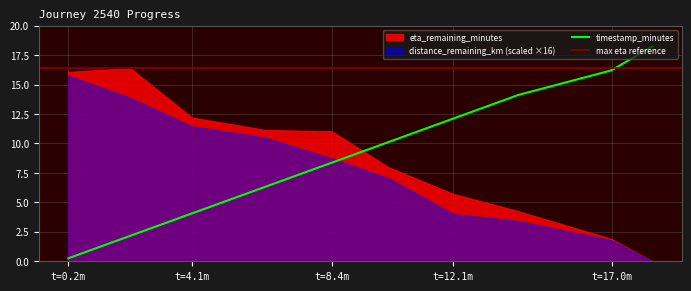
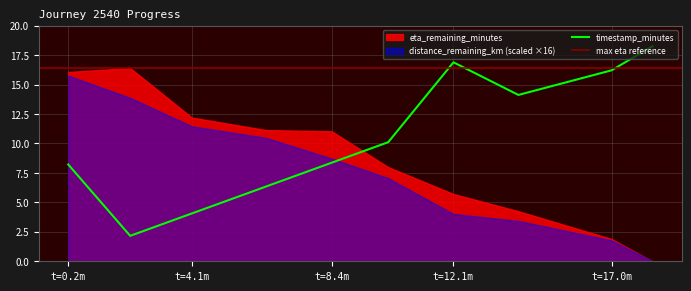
timestamp_minutes, t=0.2m: 0.3 -> 8.2
timestamp_minutes, t=12.1m: 12.1 -> 16.9
